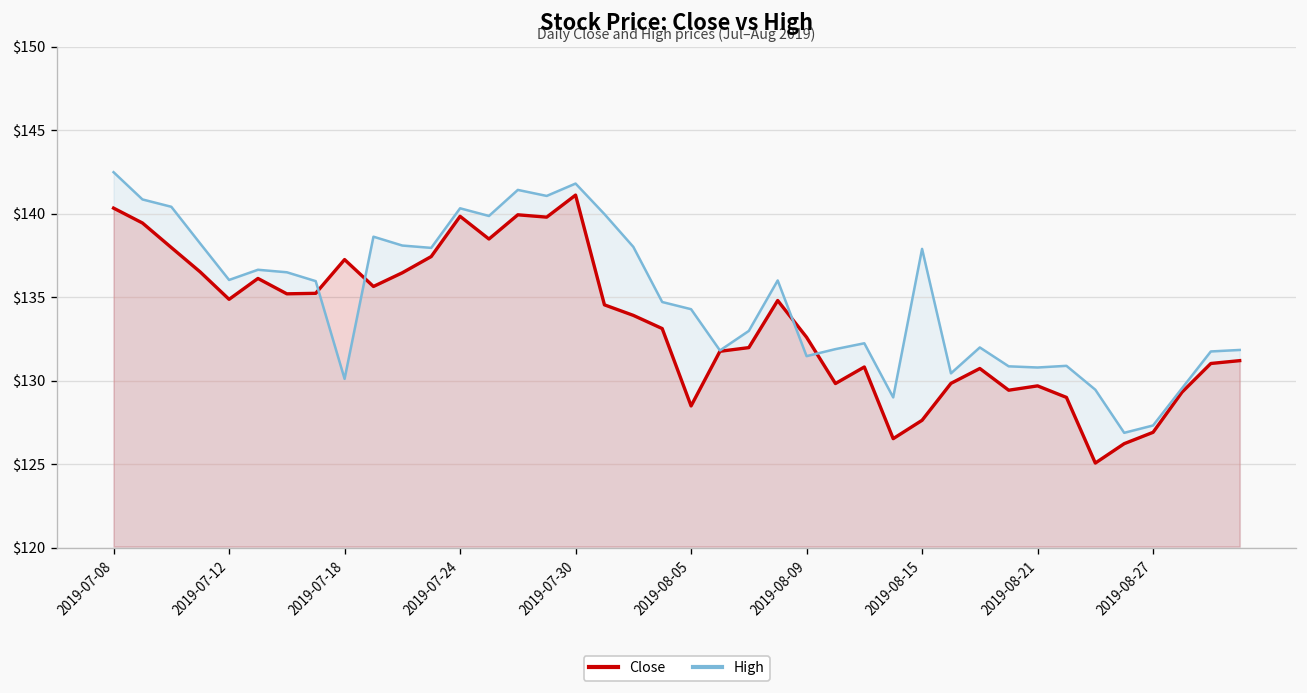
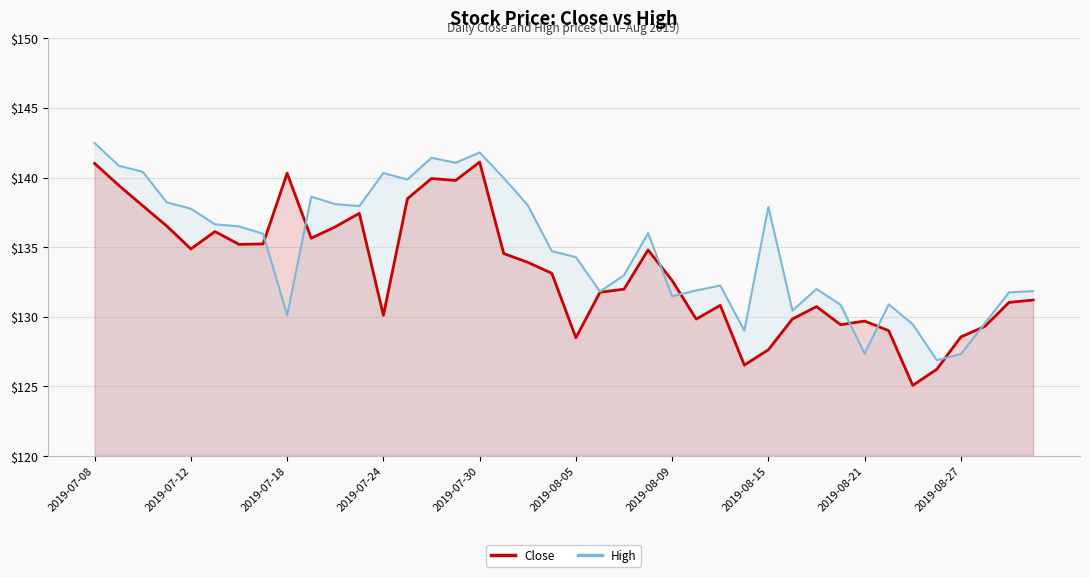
Close, 2019-07-08: $140.3 -> $141.0
High, 2019-07-12: $136.0 -> $137.8
Close, 2019-07-18: $137.3 -> $140.3
Close, 2019-07-24: $139.8 -> $130.1
High, 2019-08-21: $130.8 -> $127.4
Close, 2019-08-27: $126.9 -> $128.6
